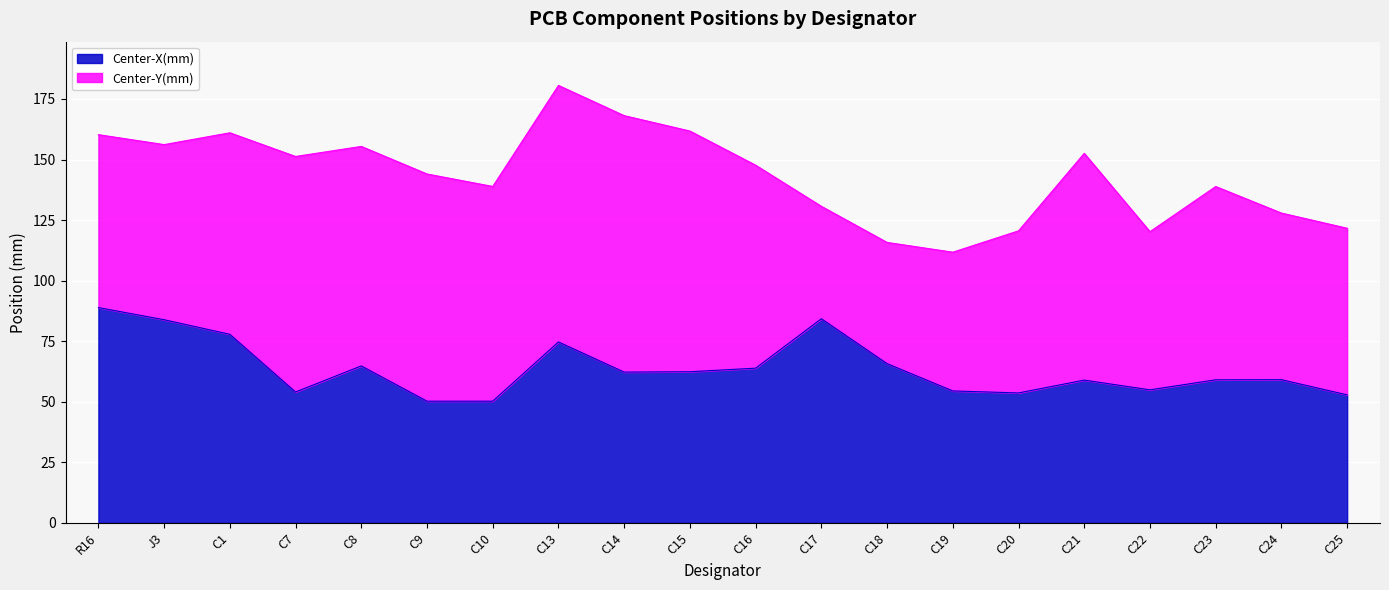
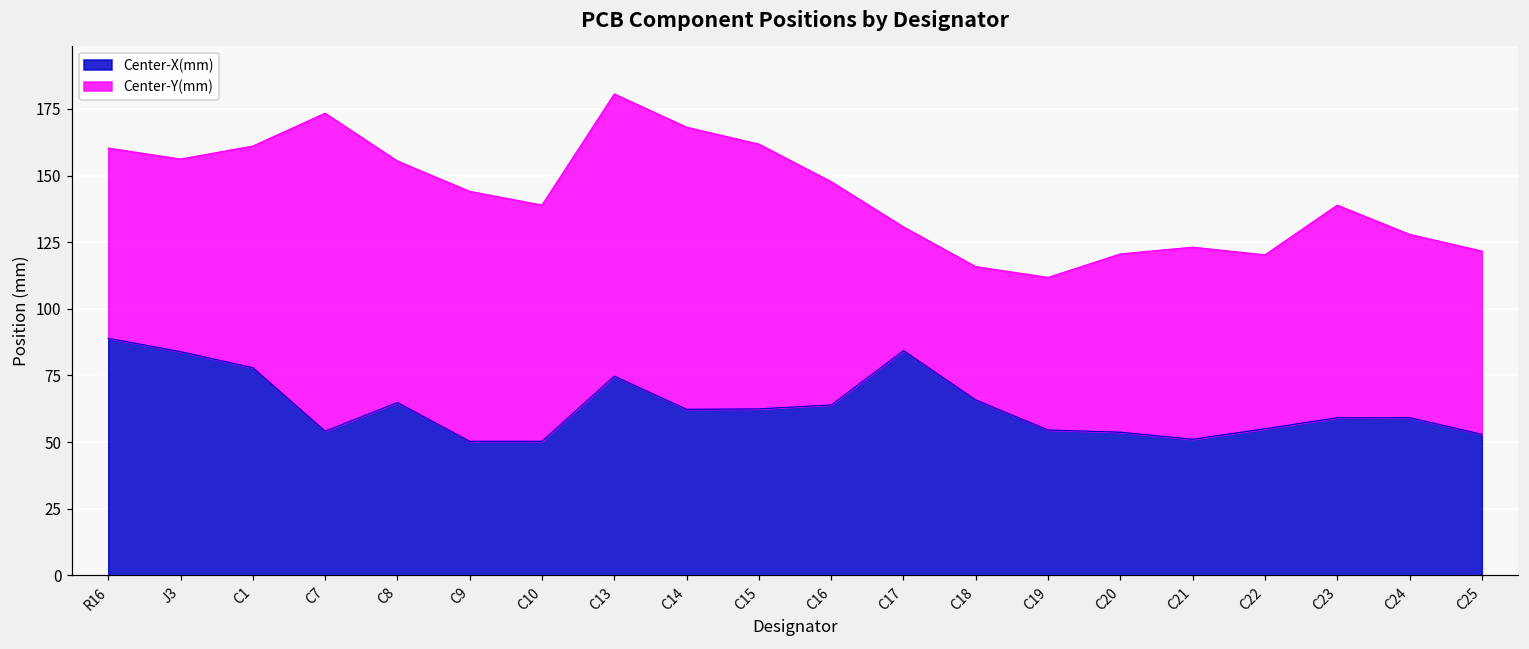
Center-Y(mm), C7: 97 -> 119
Center-X(mm), C21: 59 -> 51
Center-Y(mm), C21: 94 -> 72
